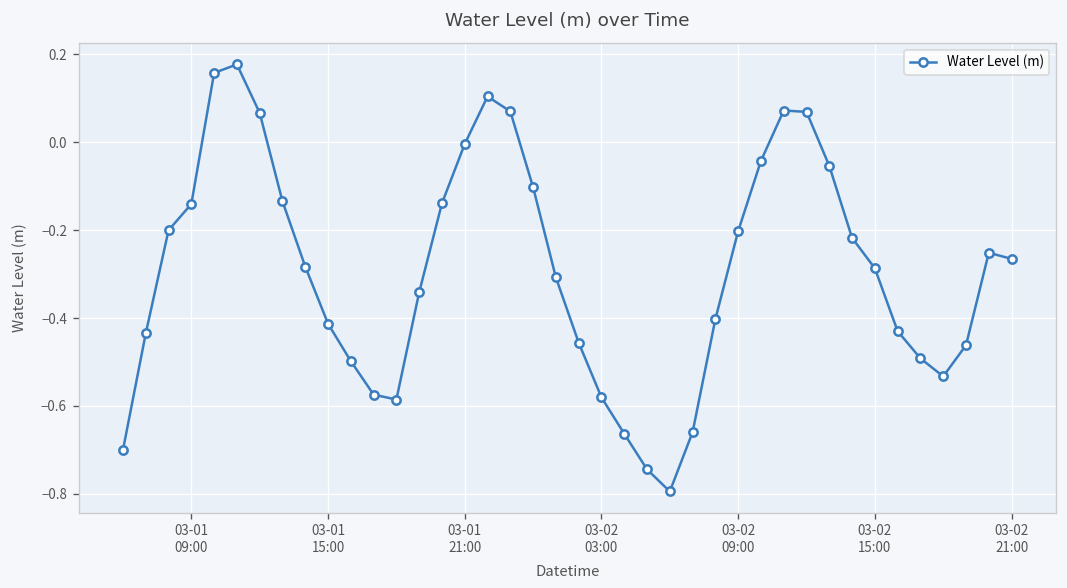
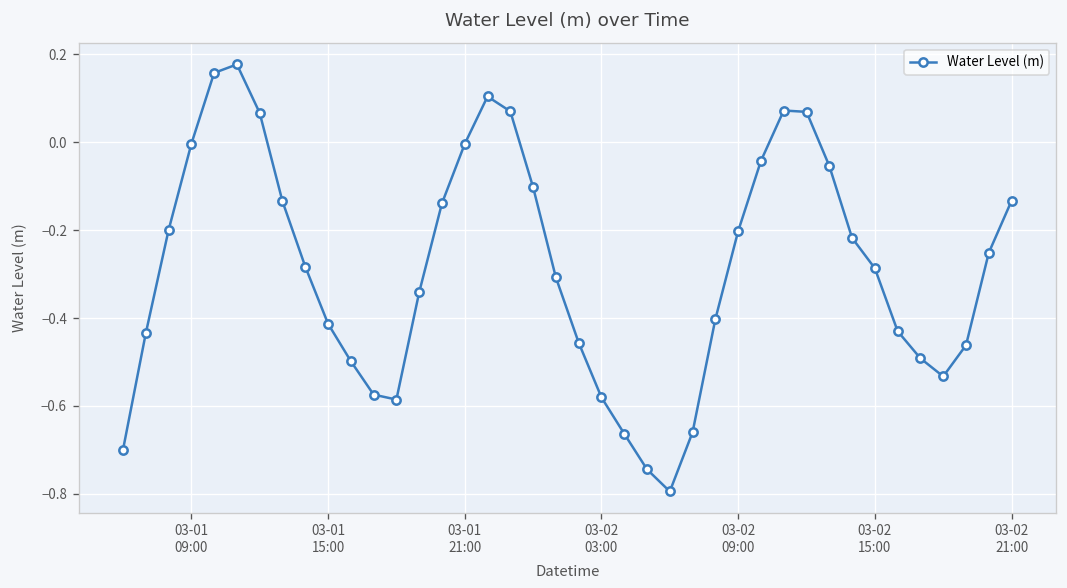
03-01 09:00: -0.14 -> 0.00
03-02 21:00: -0.27 -> -0.13
